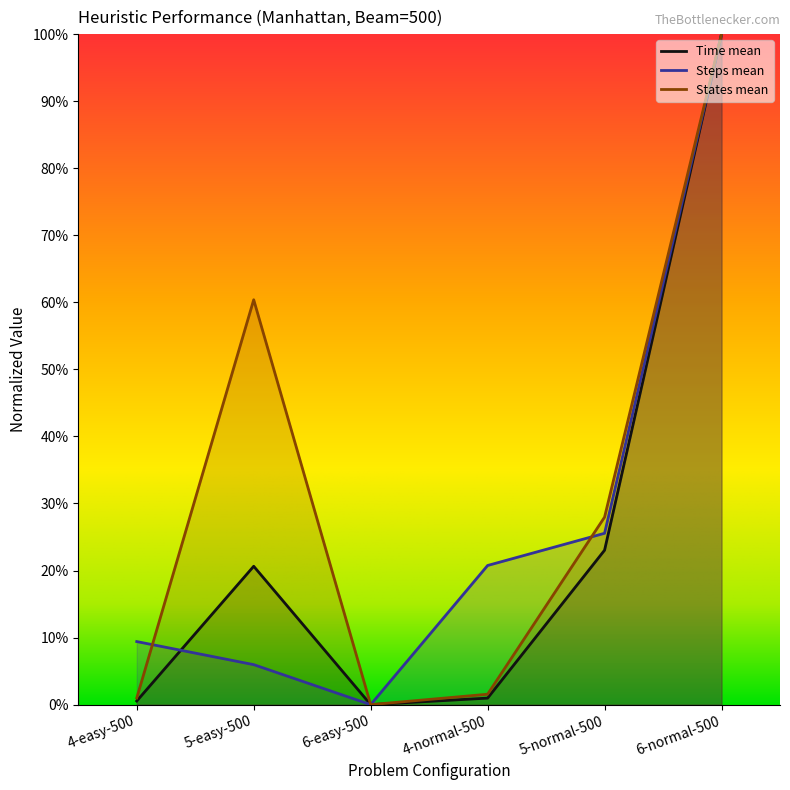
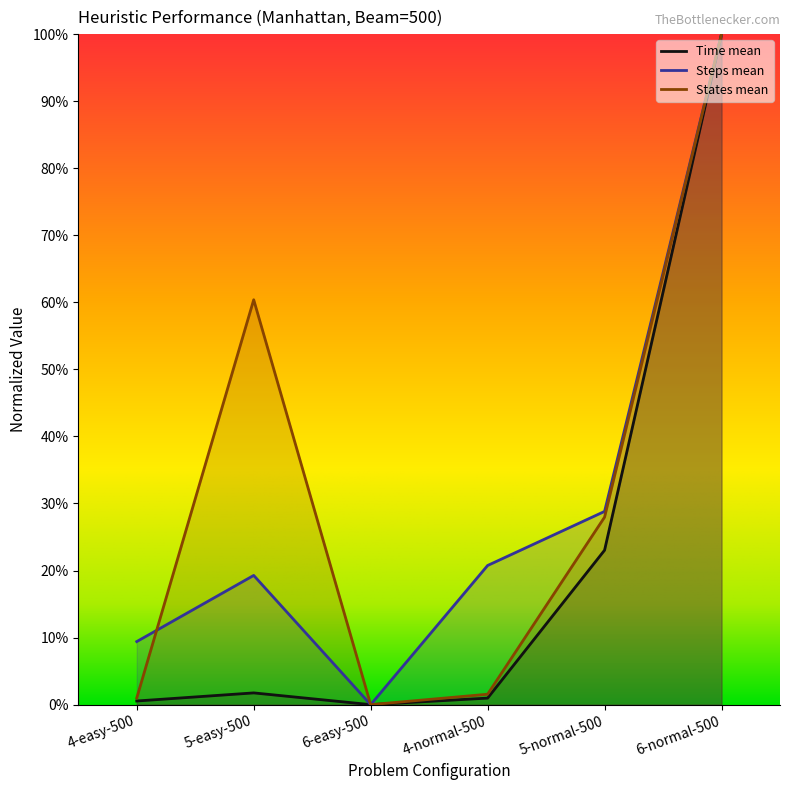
Time mean, 5-easy-500: 21% -> 2%
Steps mean, 5-easy-500: 6% -> 19%
Steps mean, 5-normal-500: 26% -> 29%
